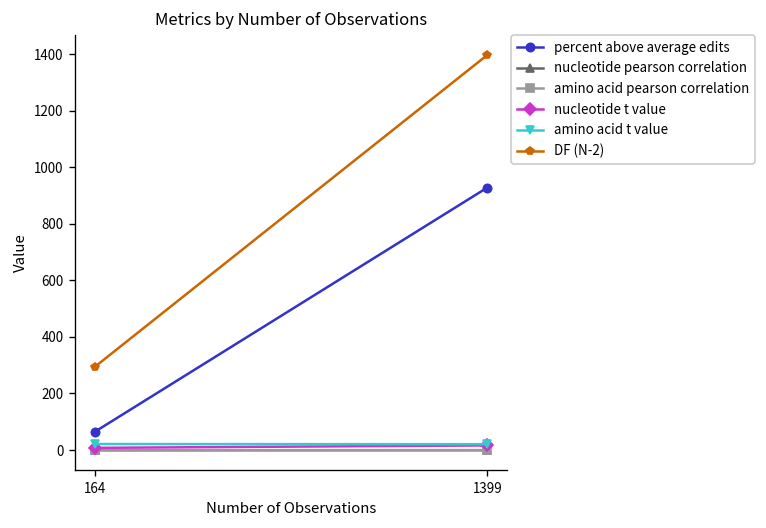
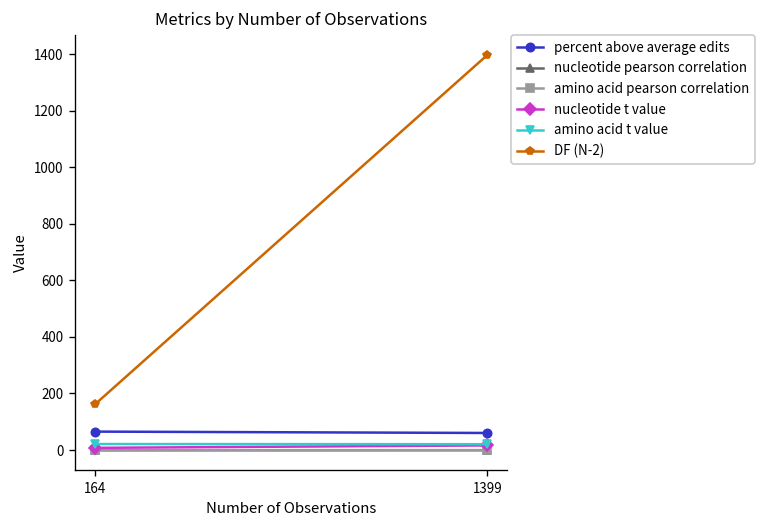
DF (N-2), 164: 300 -> 160
percent above average edits, 1399: 930 -> 60
